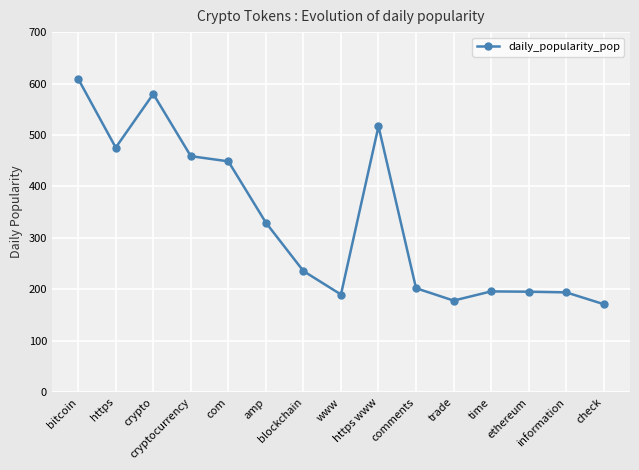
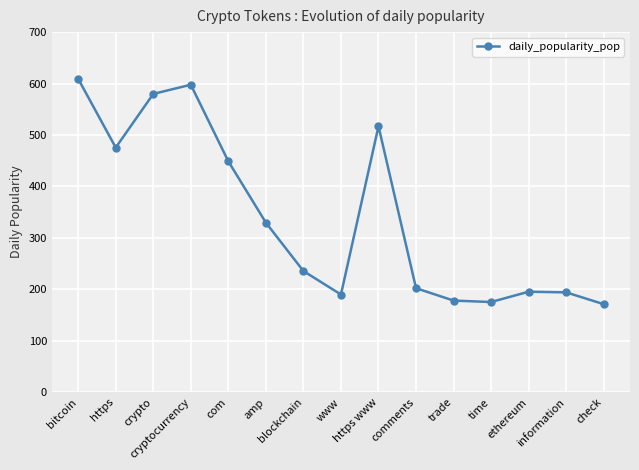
cryptocurrency: 460 -> 600
time: 200 -> 180
